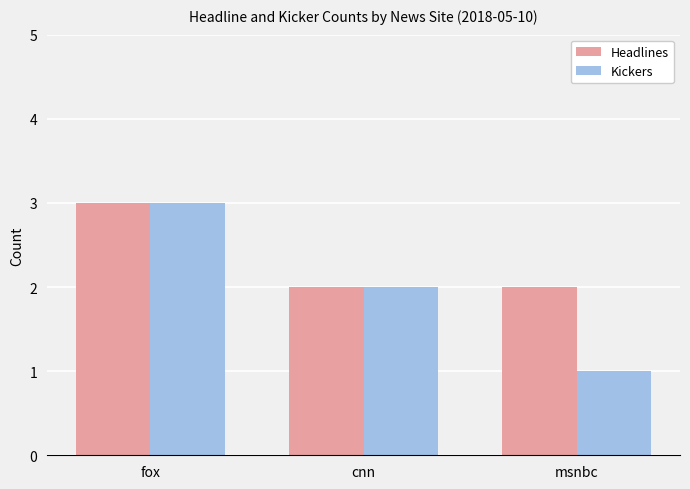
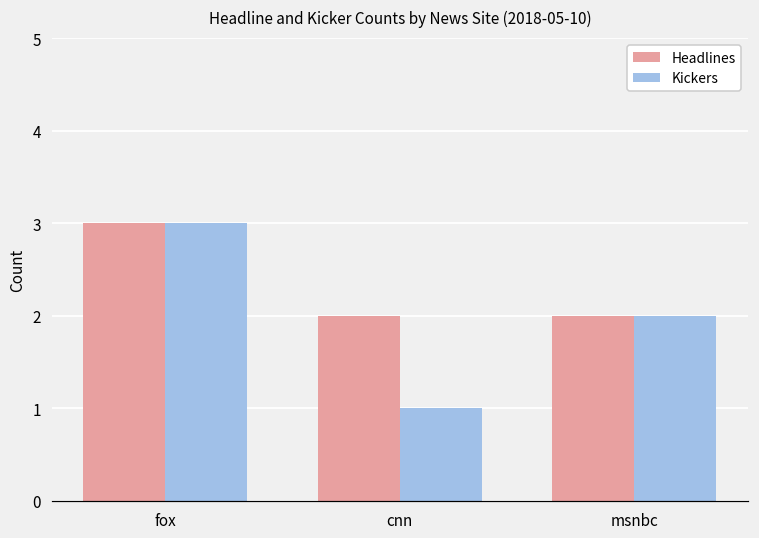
Kickers, cnn: 2 -> 1
Kickers, msnbc: 1 -> 2
